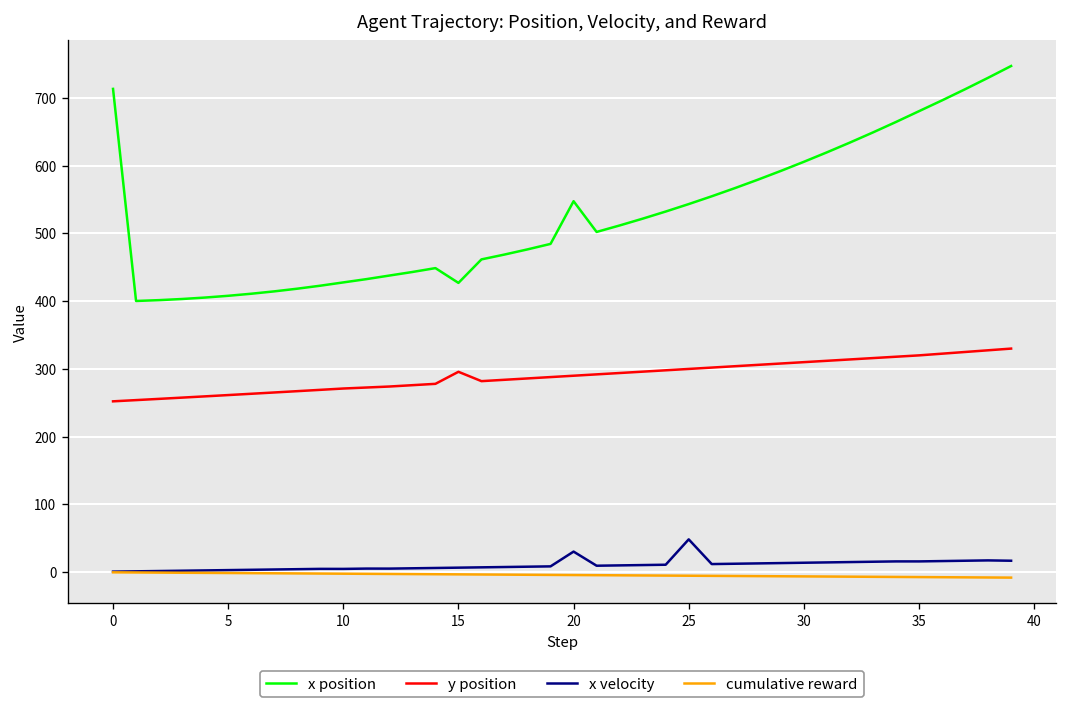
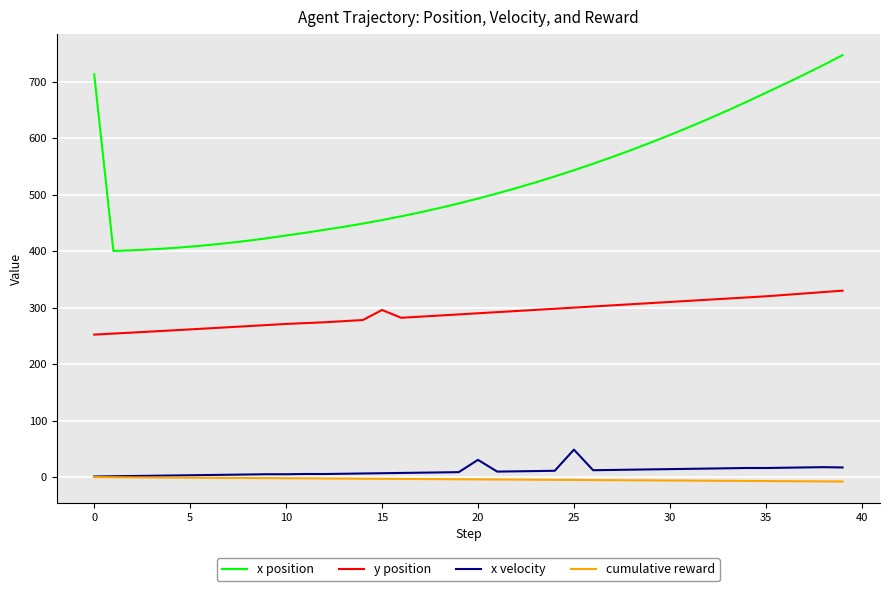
x position, 15: 430 -> 450
x position, 20: 550 -> 490
